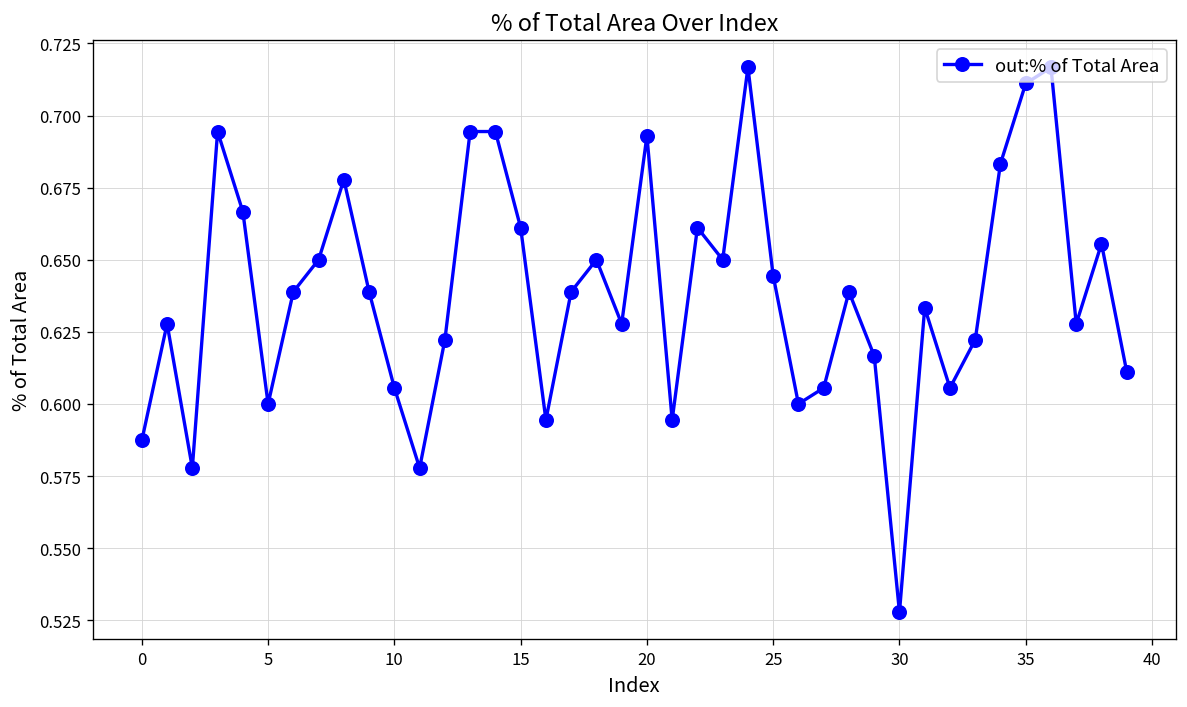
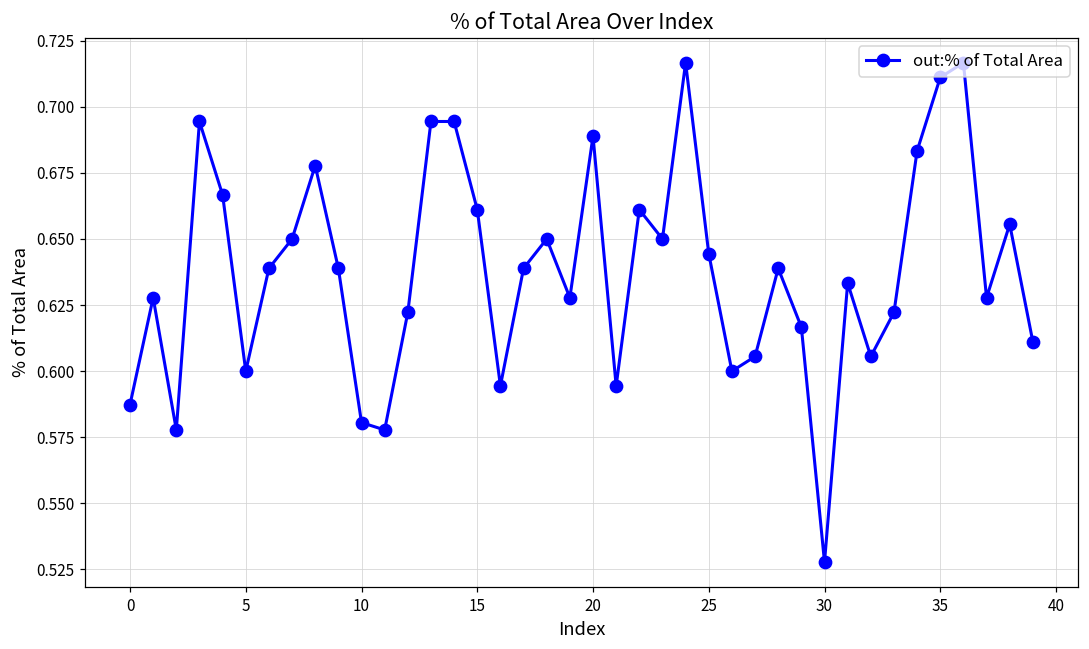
10: 0.606 -> 0.581
20: 0.693 -> 0.689
